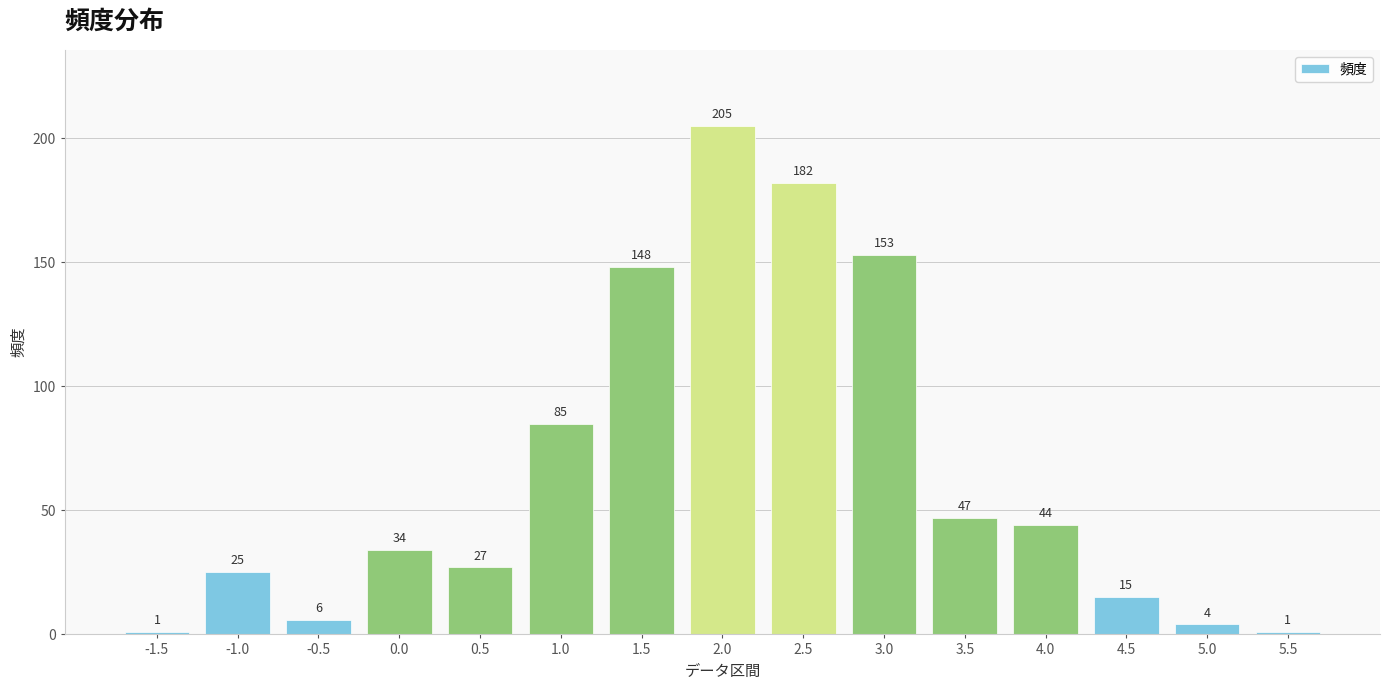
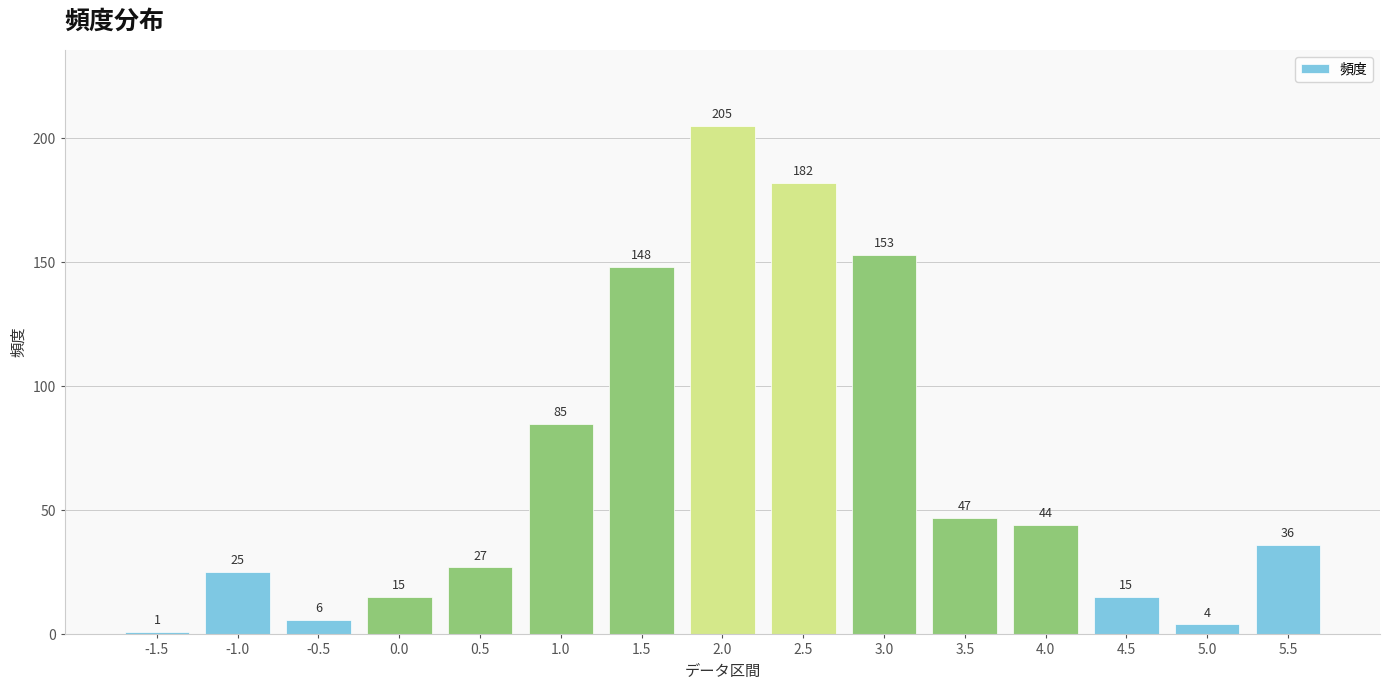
0.0: 34 -> 15
5.5: 1 -> 36
